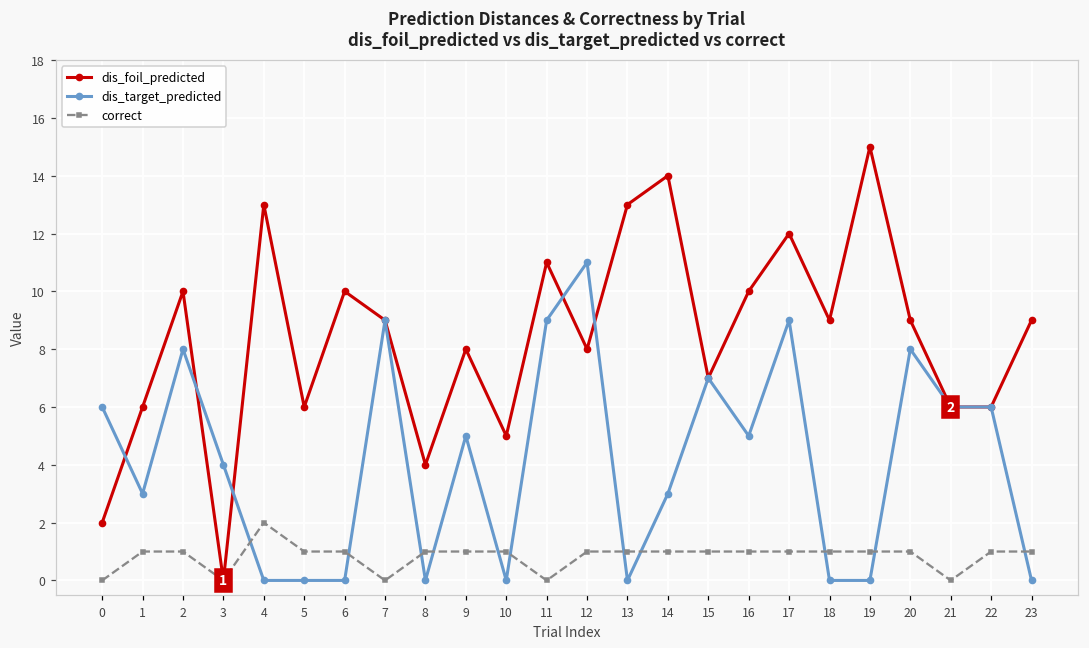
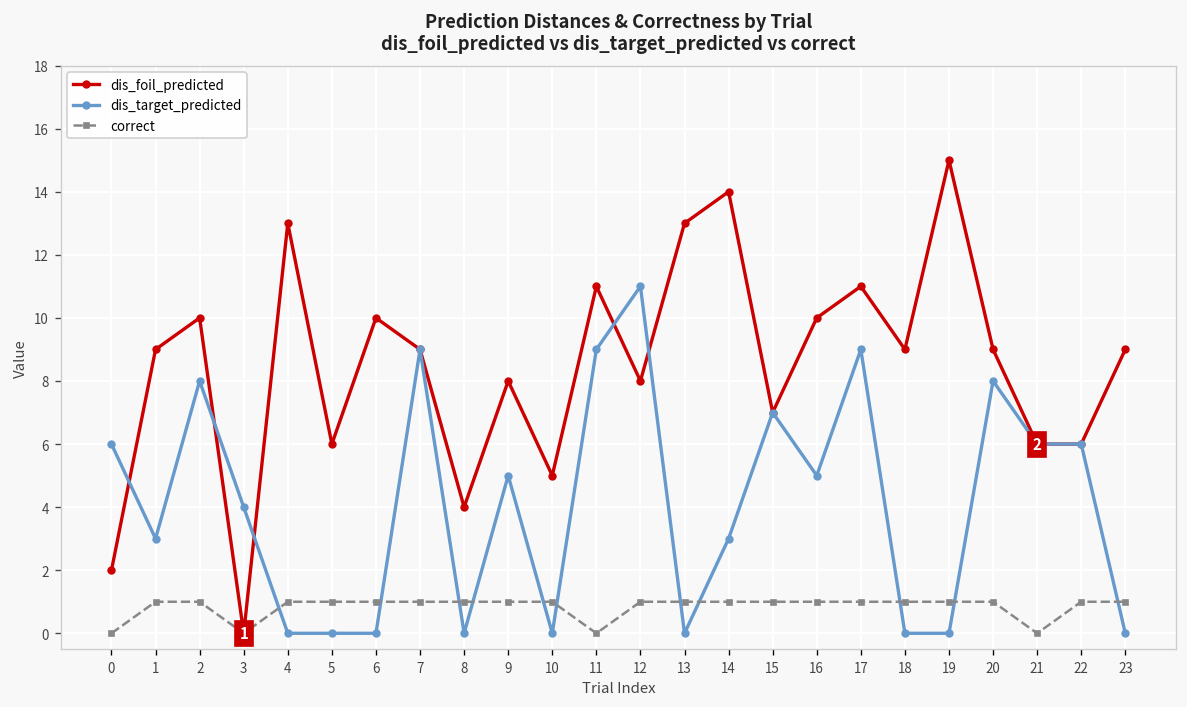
dis_foil_predicted, 1: 6 -> 9
correct, 4: 2 -> 1
correct, 7: 0 -> 1
dis_foil_predicted, 17: 12 -> 11
